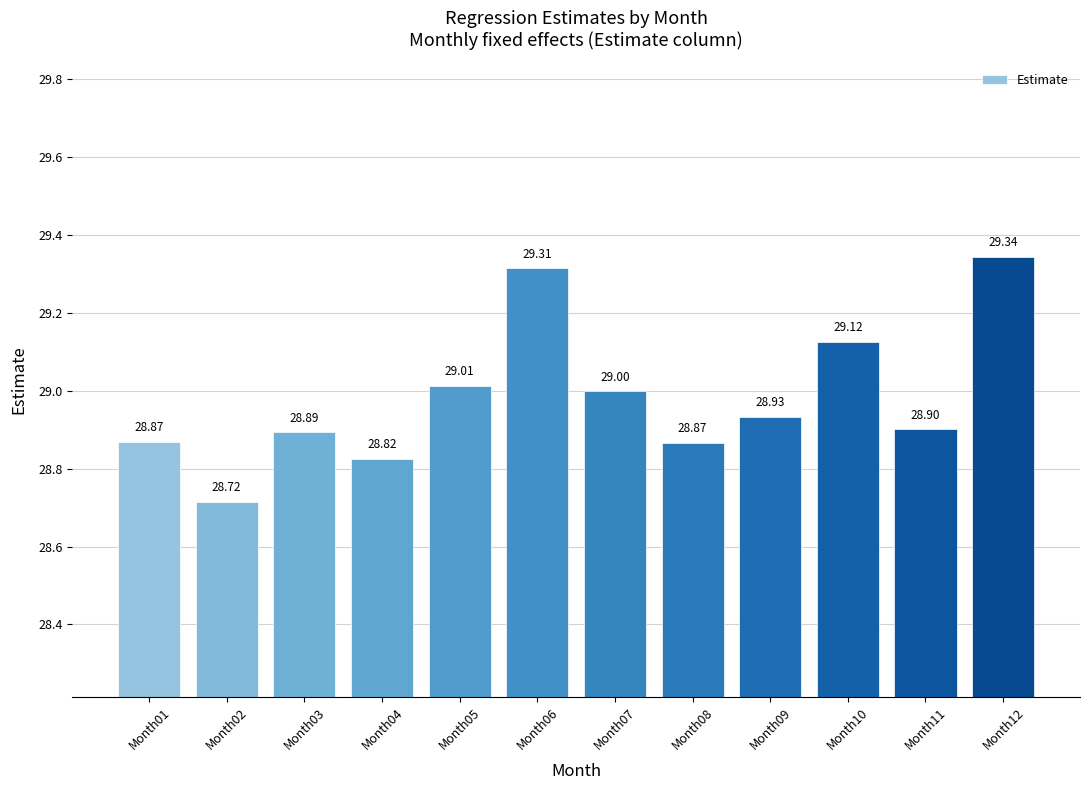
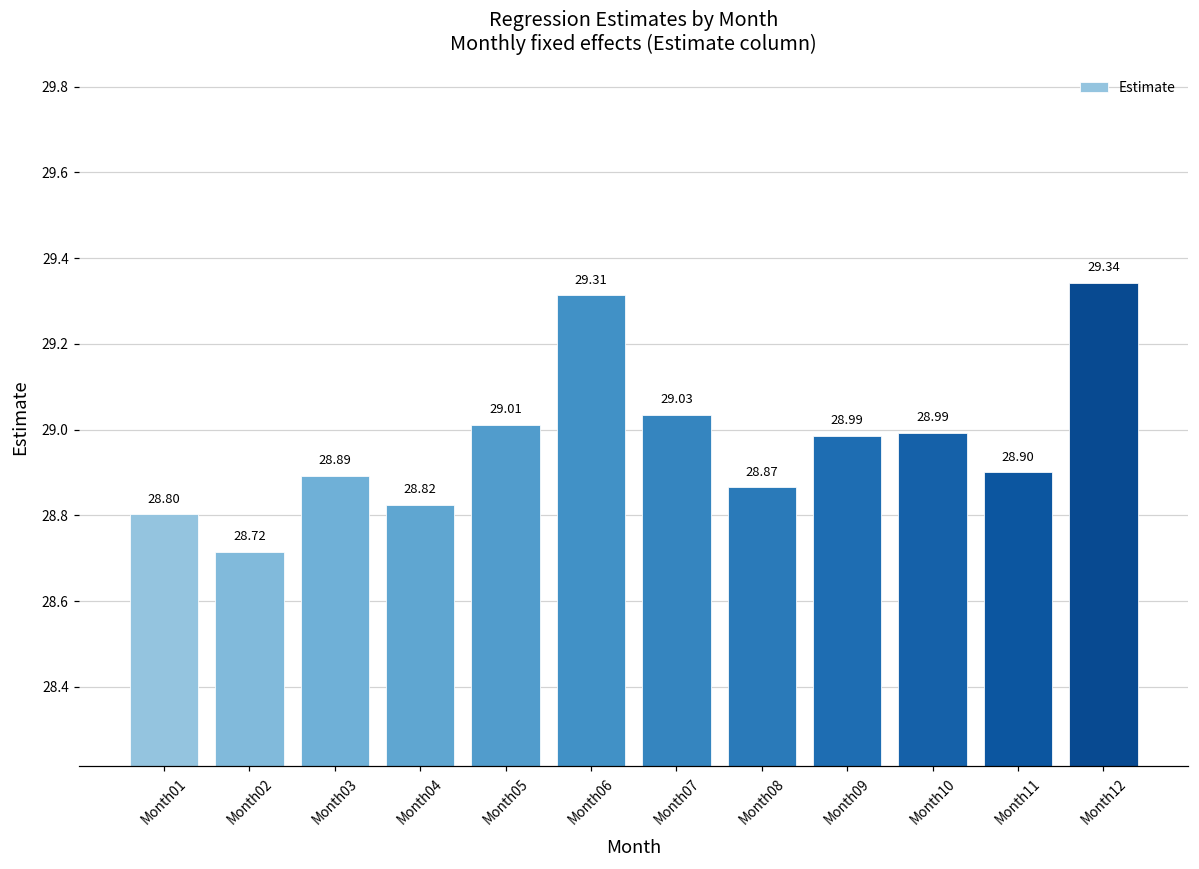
Month01: 28.87 -> 28.80
Month07: 29.00 -> 29.03
Month09: 28.93 -> 28.99
Month10: 29.12 -> 28.99
